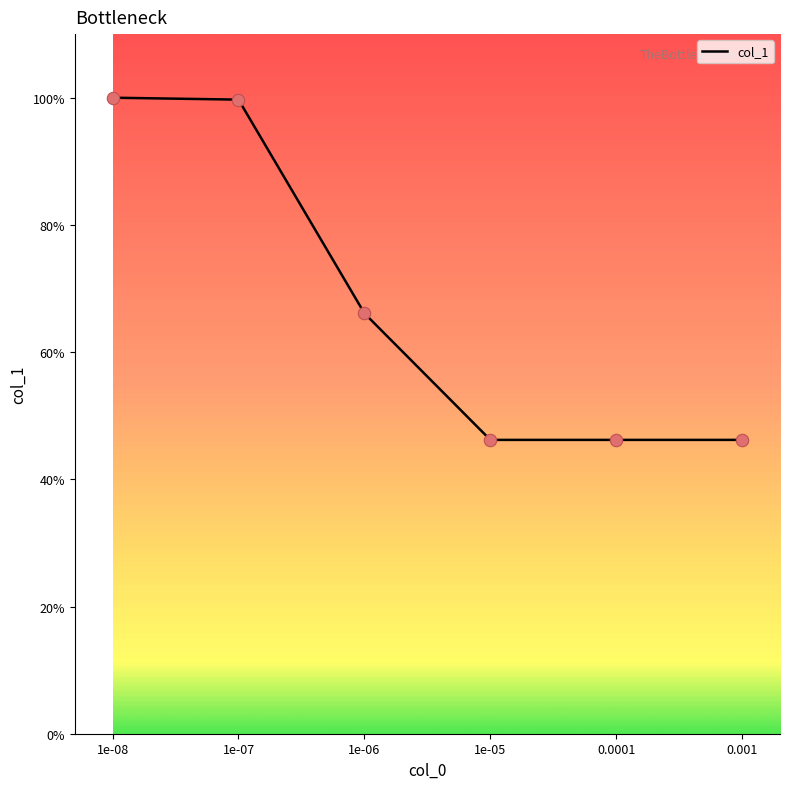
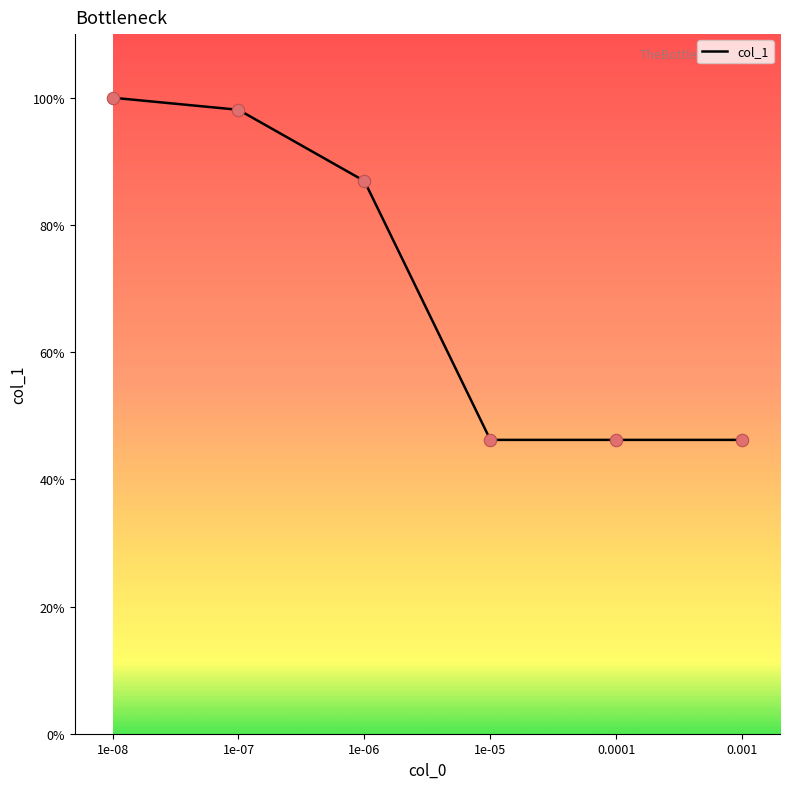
1e-07: 100% -> 98%
1e-06: 66% -> 87%
